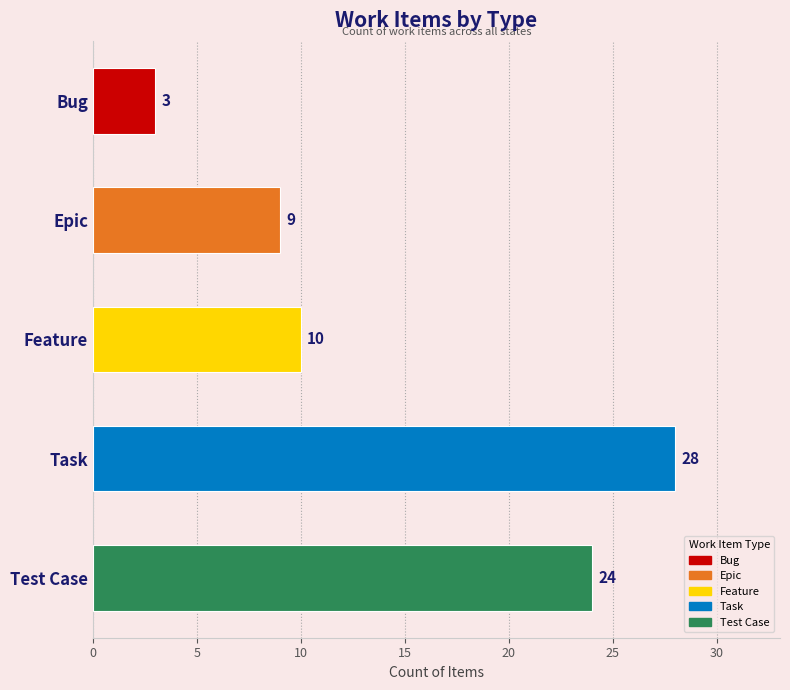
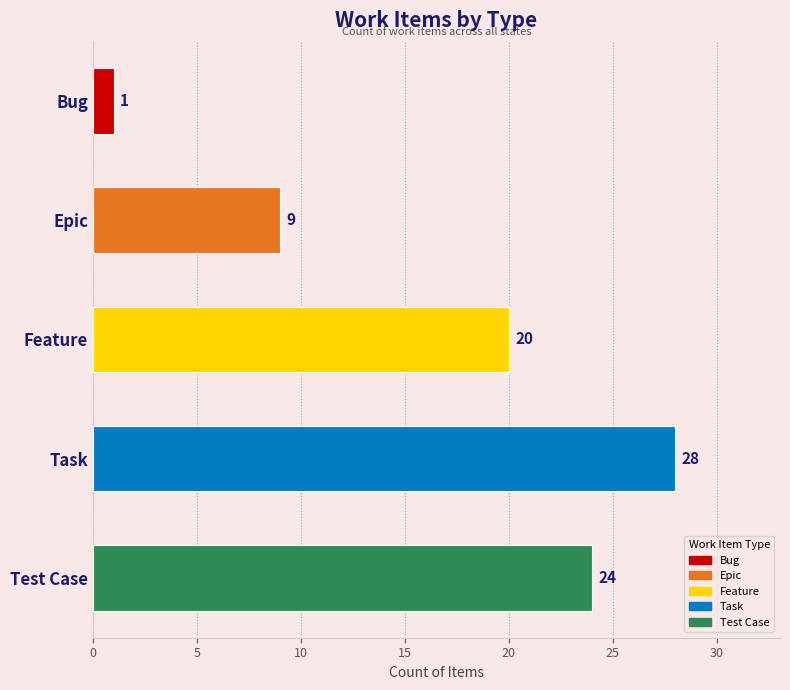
Bug: 3 -> 1
Feature: 10 -> 20
